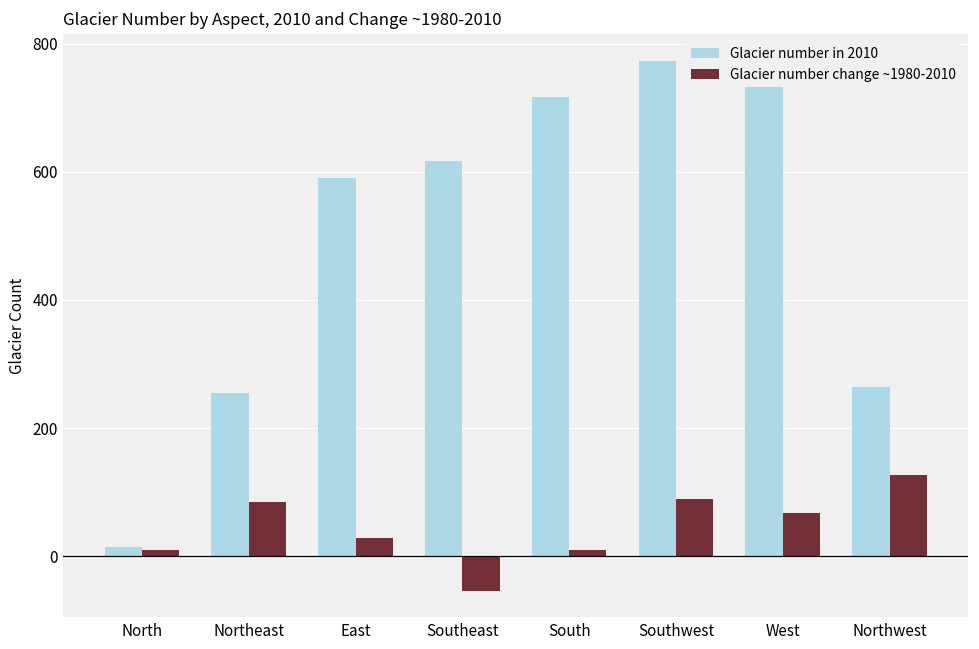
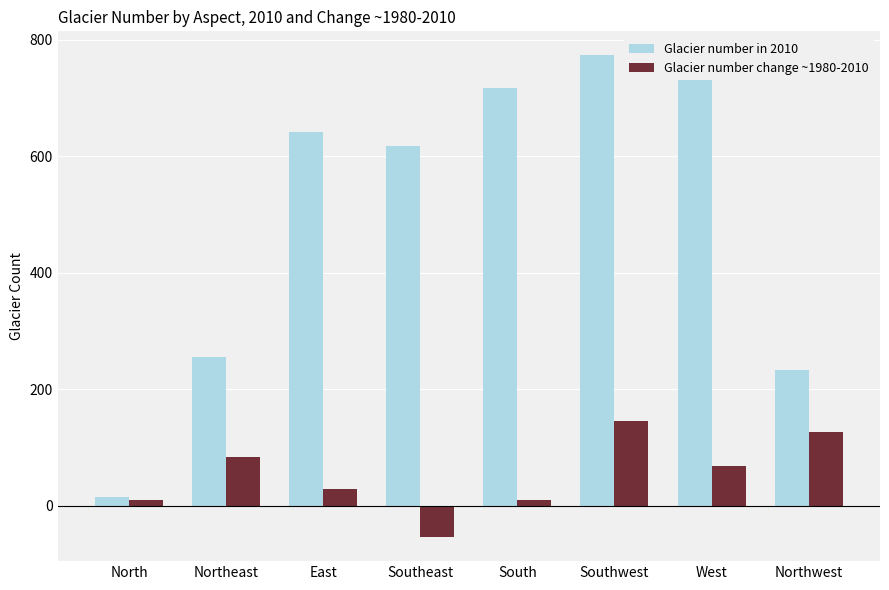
Glacier number in 2010, East: 590 -> 640
Glacier number change ~1980-2010, Southwest: 90 -> 150
Glacier number in 2010, Northwest: 260 -> 230
